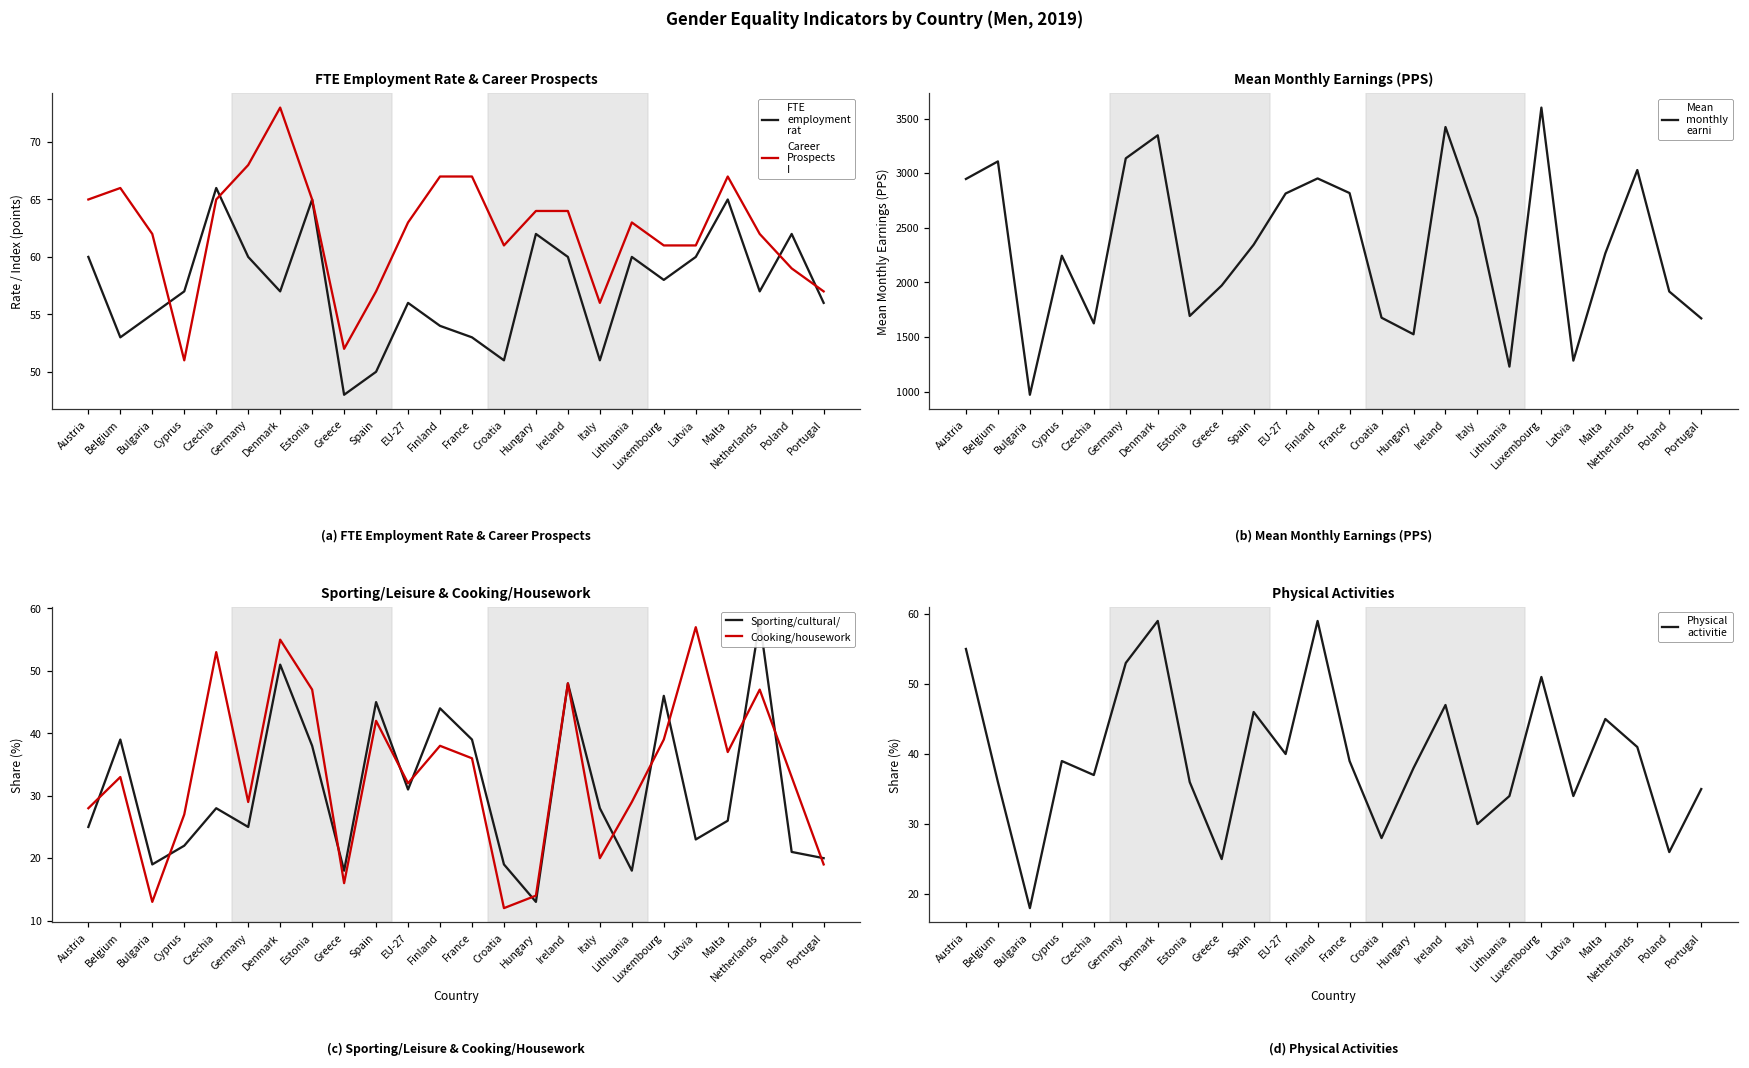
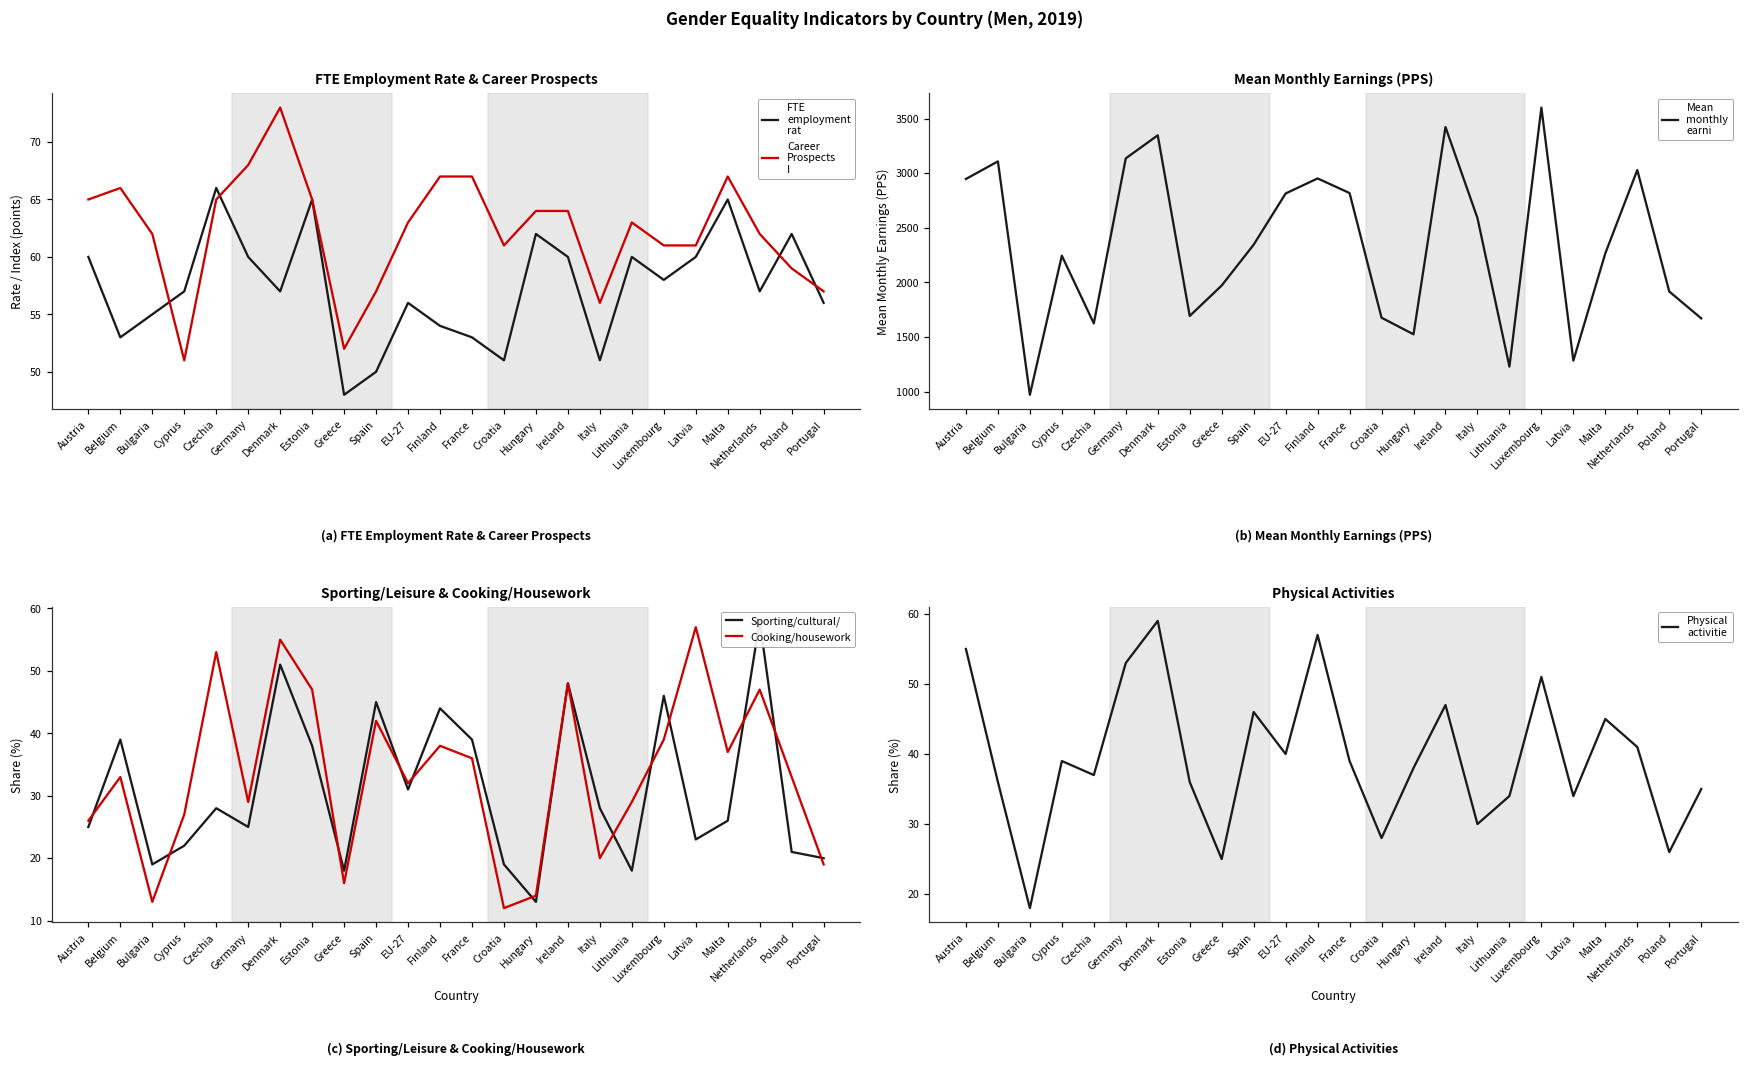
Sporting/Leisure & Cooking/Housework, Cooking/housework, Austria: 28 -> 26
Physical Activities, Finland: 59 -> 57
